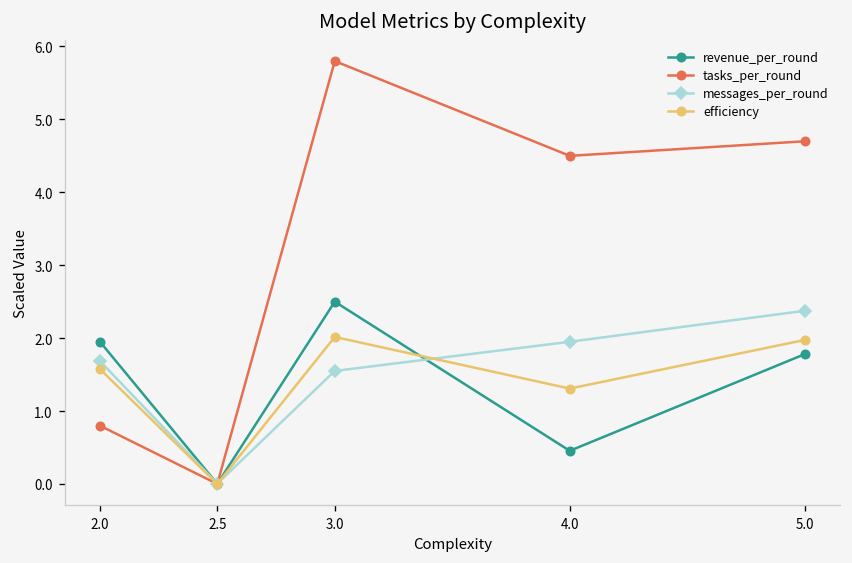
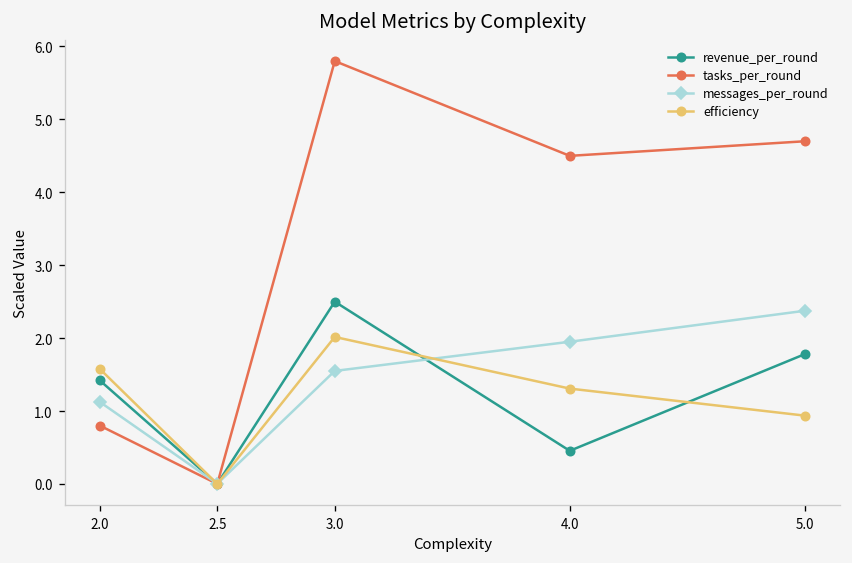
revenue_per_round, 2.0: 2.0 -> 1.4
messages_per_round, 2.0: 1.7 -> 1.1
efficiency, 5.0: 2.0 -> 0.9
